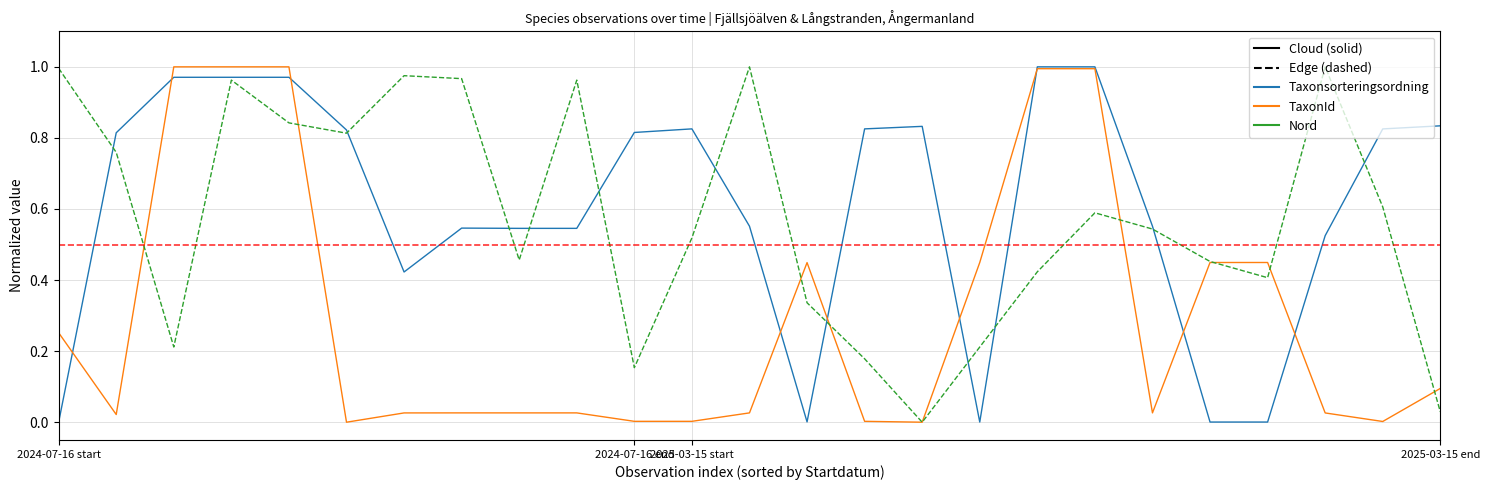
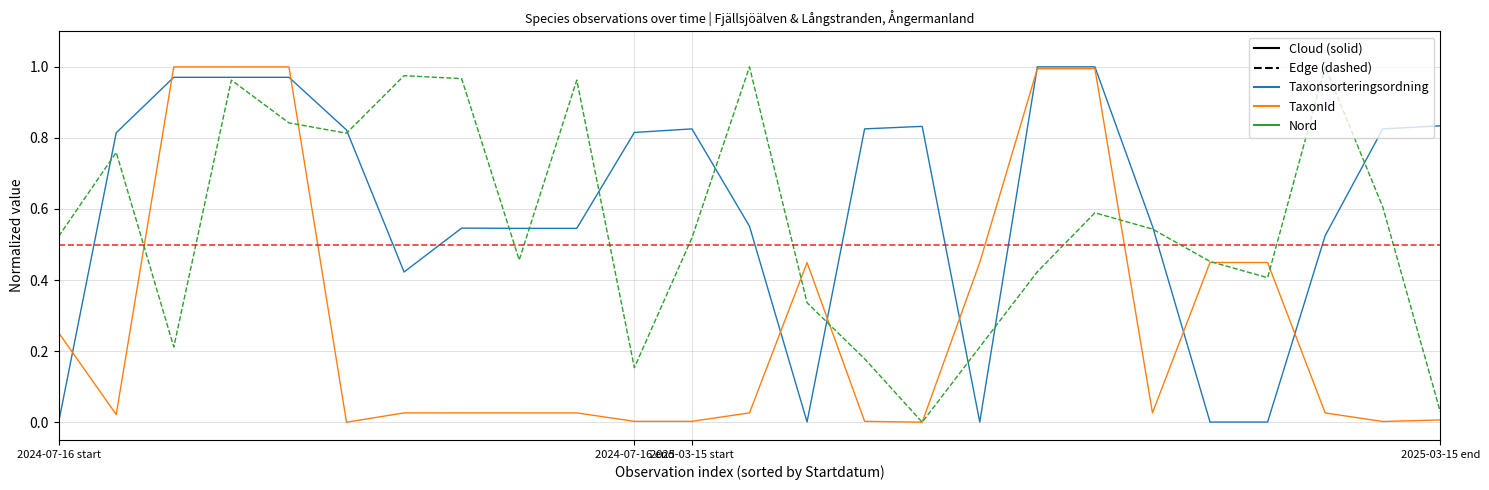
Nord, 2024-07-16 start: 1.00 -> 0.52
TaxonId, 2025-03-15 end: 0.10 -> 0.01
